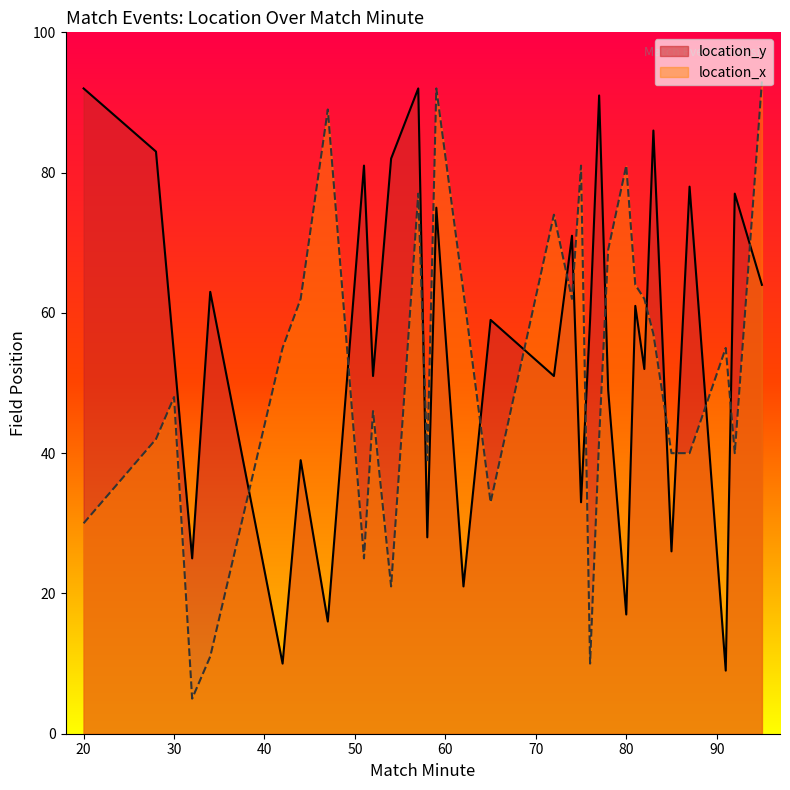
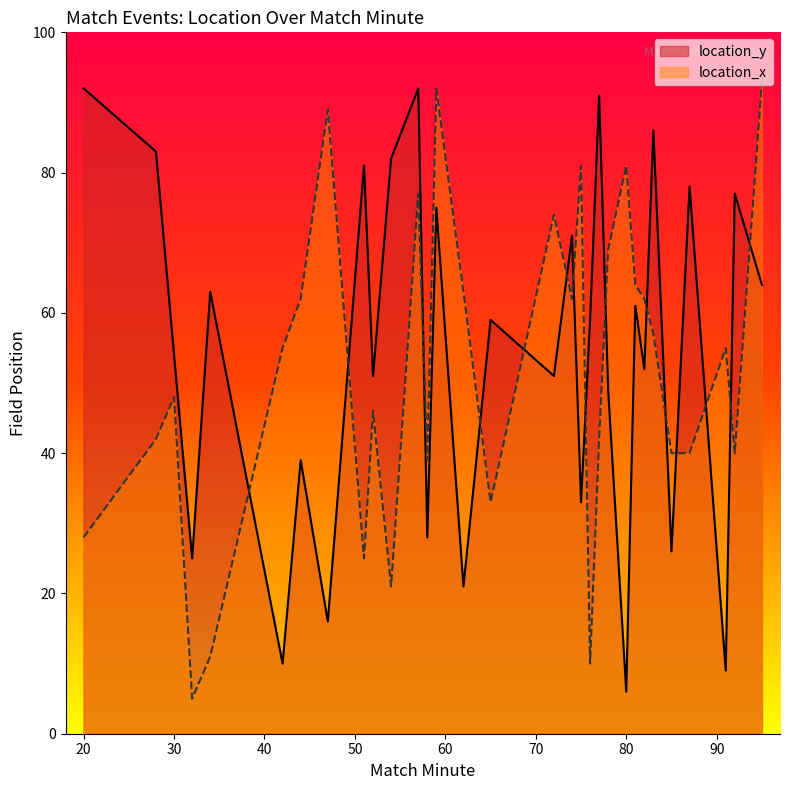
location_x, 20: 30 -> 28
location_y, 80: 17 -> 6
